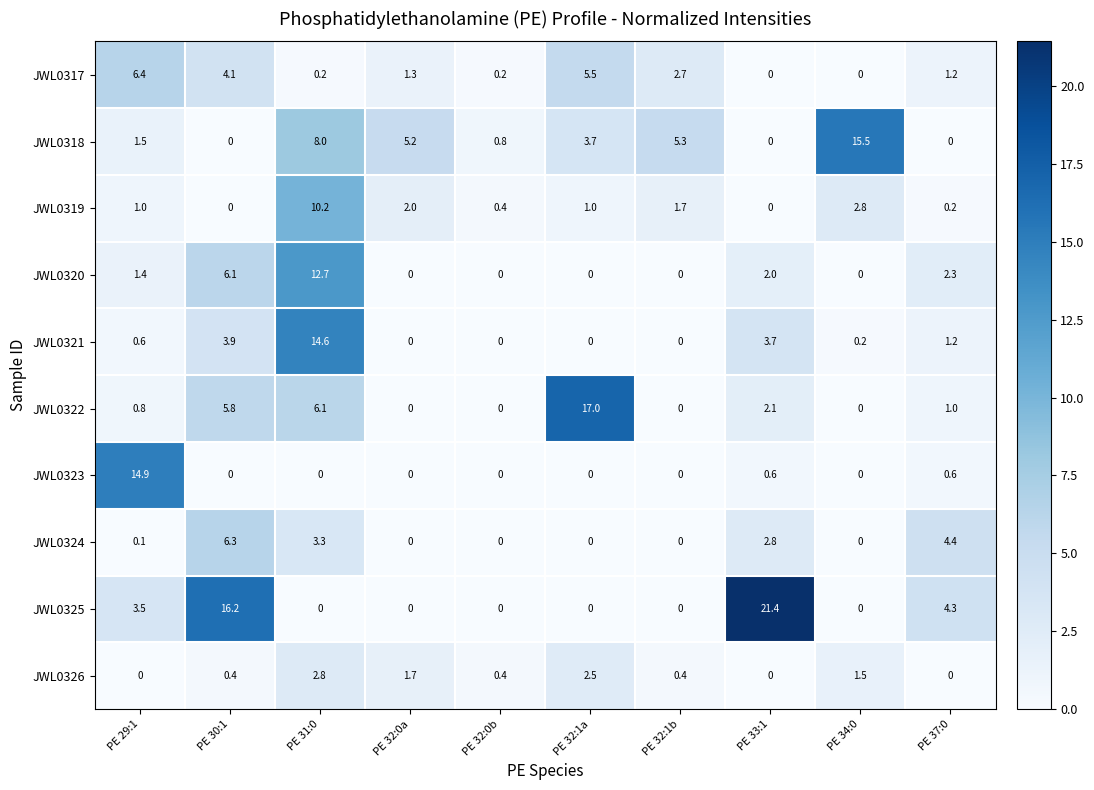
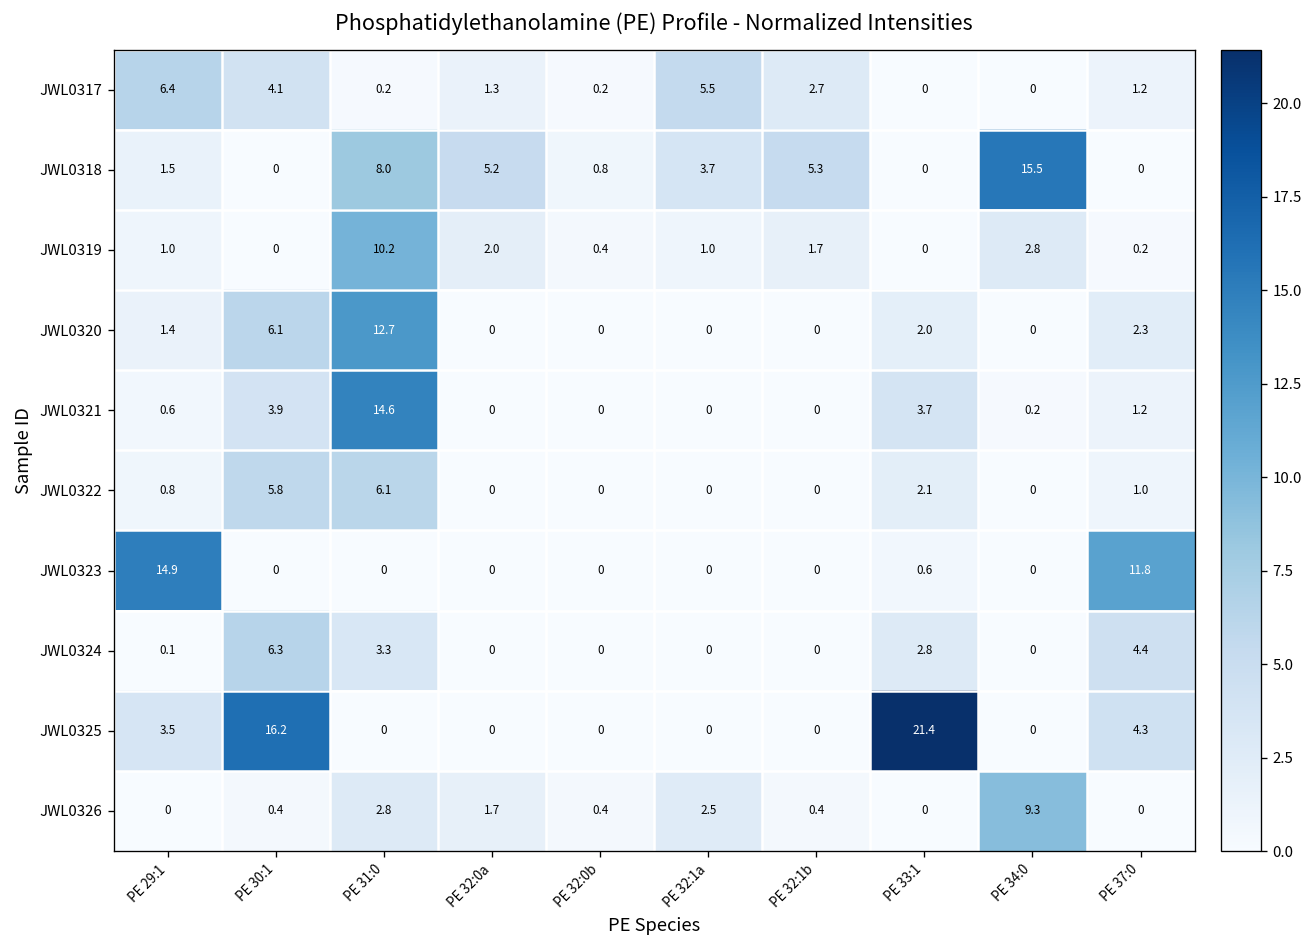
JWL0322, PE 32:1a: 17.0 -> 0
JWL0323, PE 37:0: 0.6 -> 11.8
JWL0326, PE 34:0: 1.5 -> 9.3
